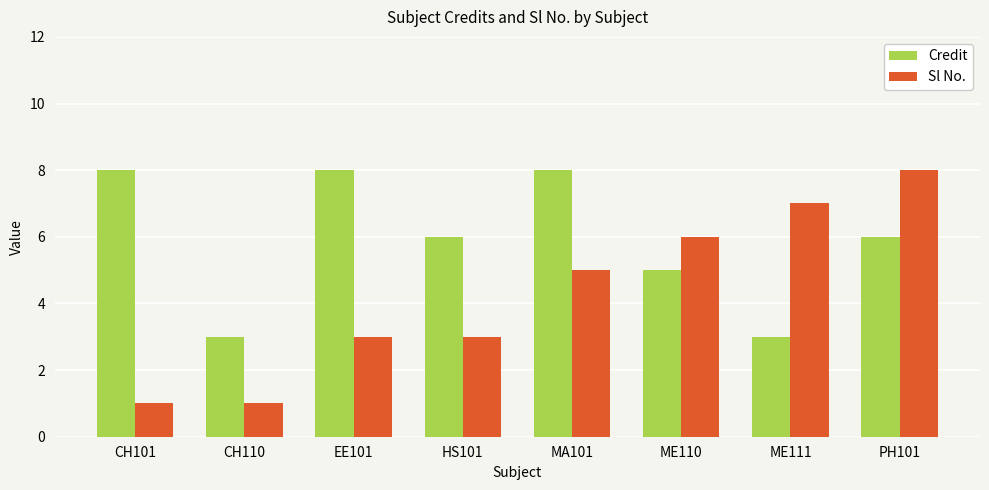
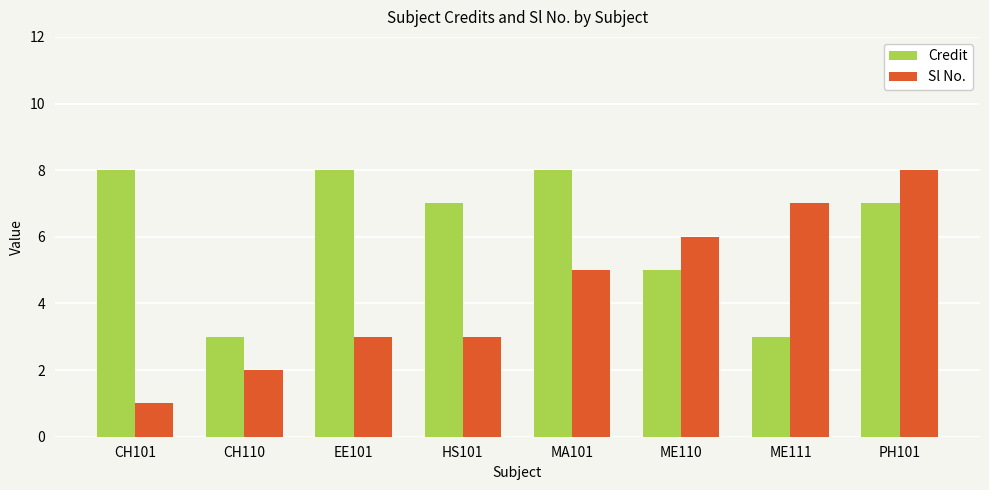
Sl No., CH110: 1 -> 2
Credit, HS101: 6 -> 7
Credit, PH101: 6 -> 7
